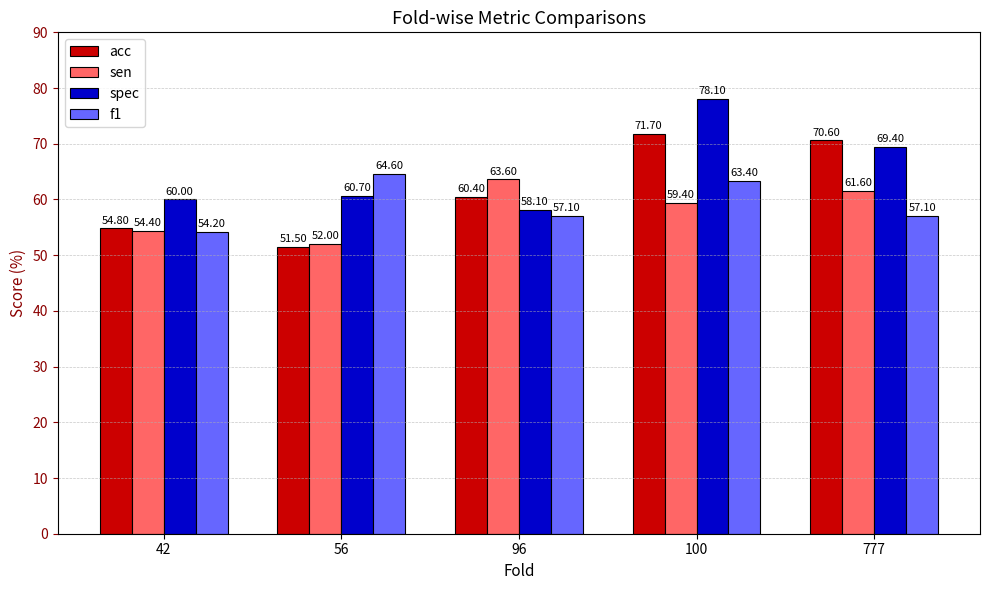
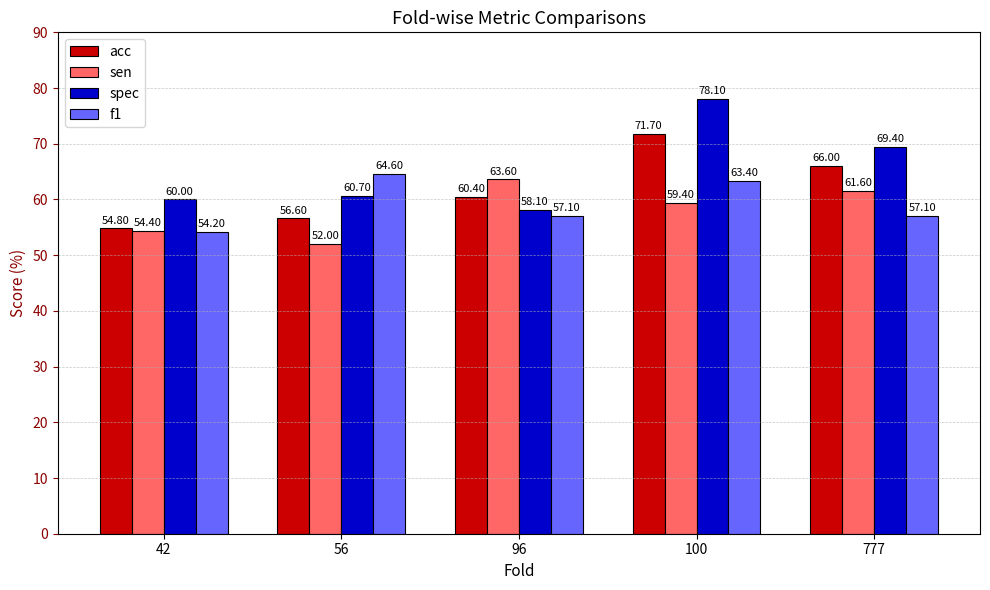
acc, 56: 51.50 -> 56.60
acc, 777: 70.60 -> 66.00
